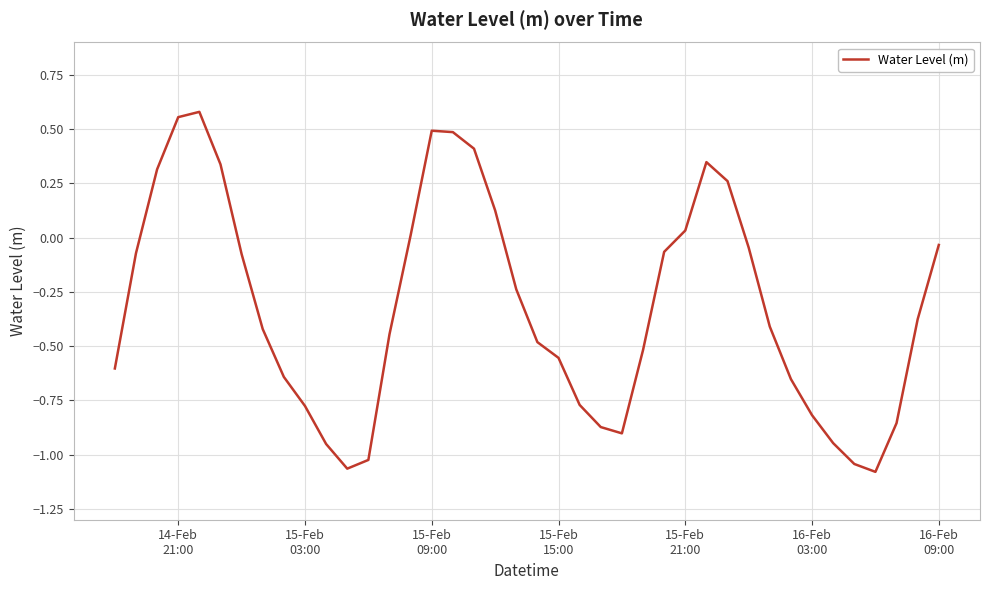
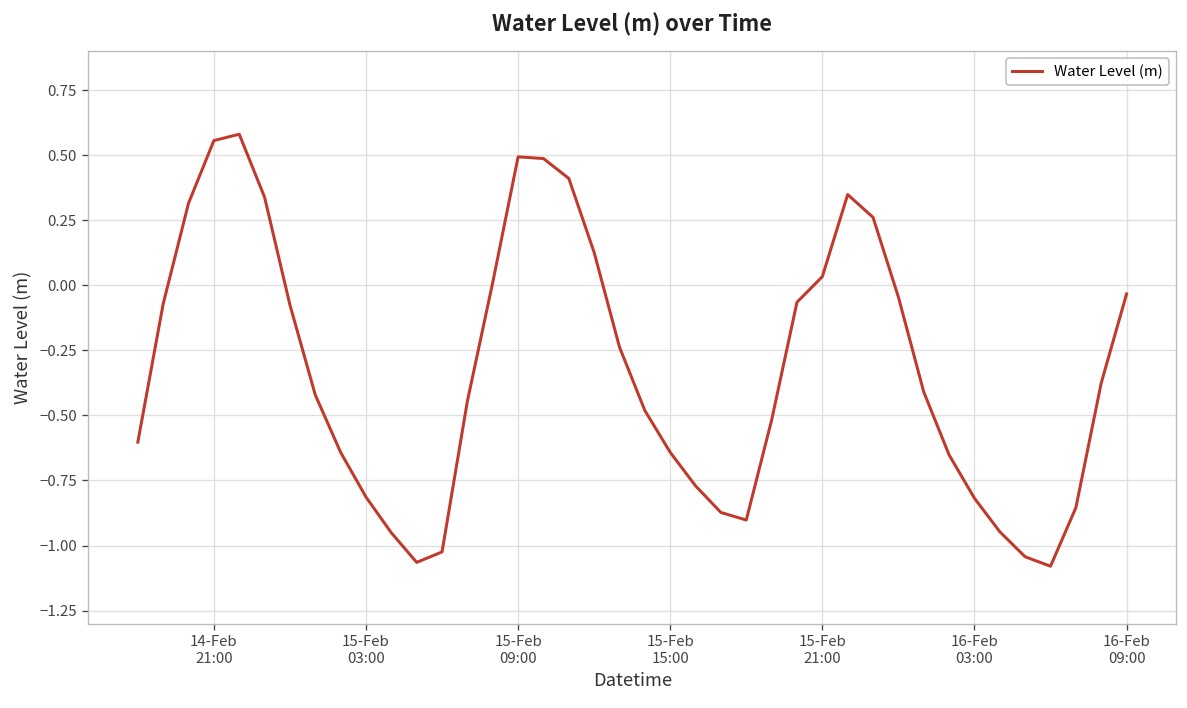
15-Feb 03:00: -0.78 -> -0.81
15-Feb 15:00: -0.55 -> -0.64
